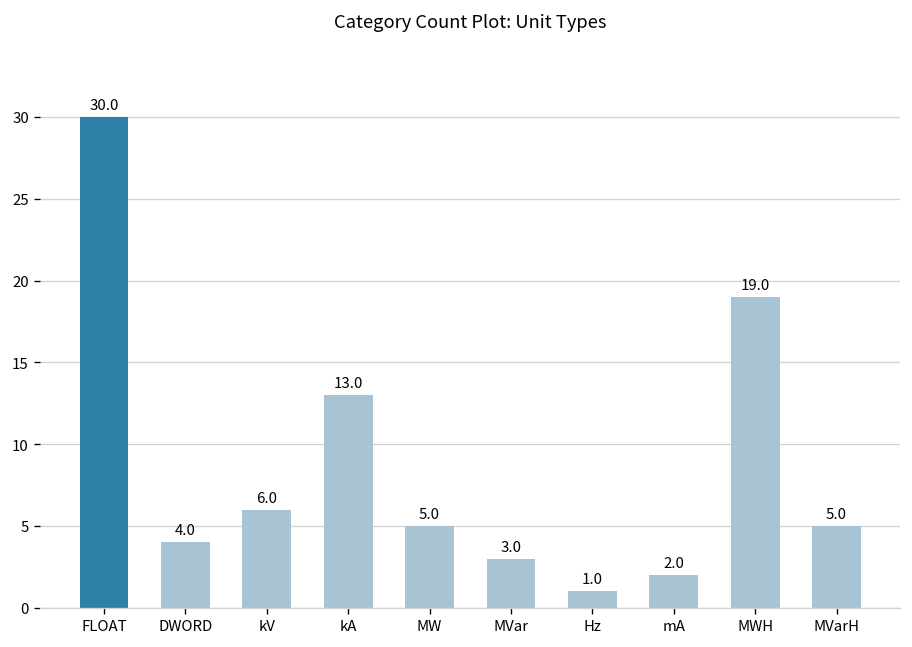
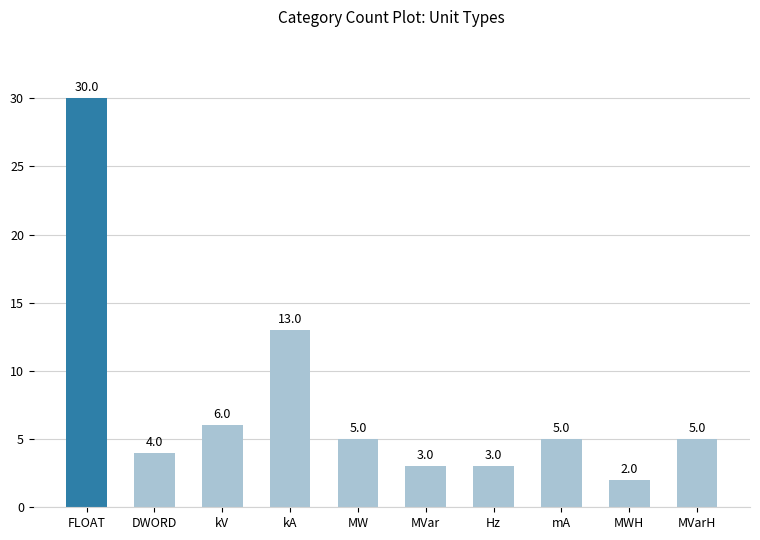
Hz: 1.0 -> 3.0
mA: 2.0 -> 5.0
MWH: 19.0 -> 2.0
